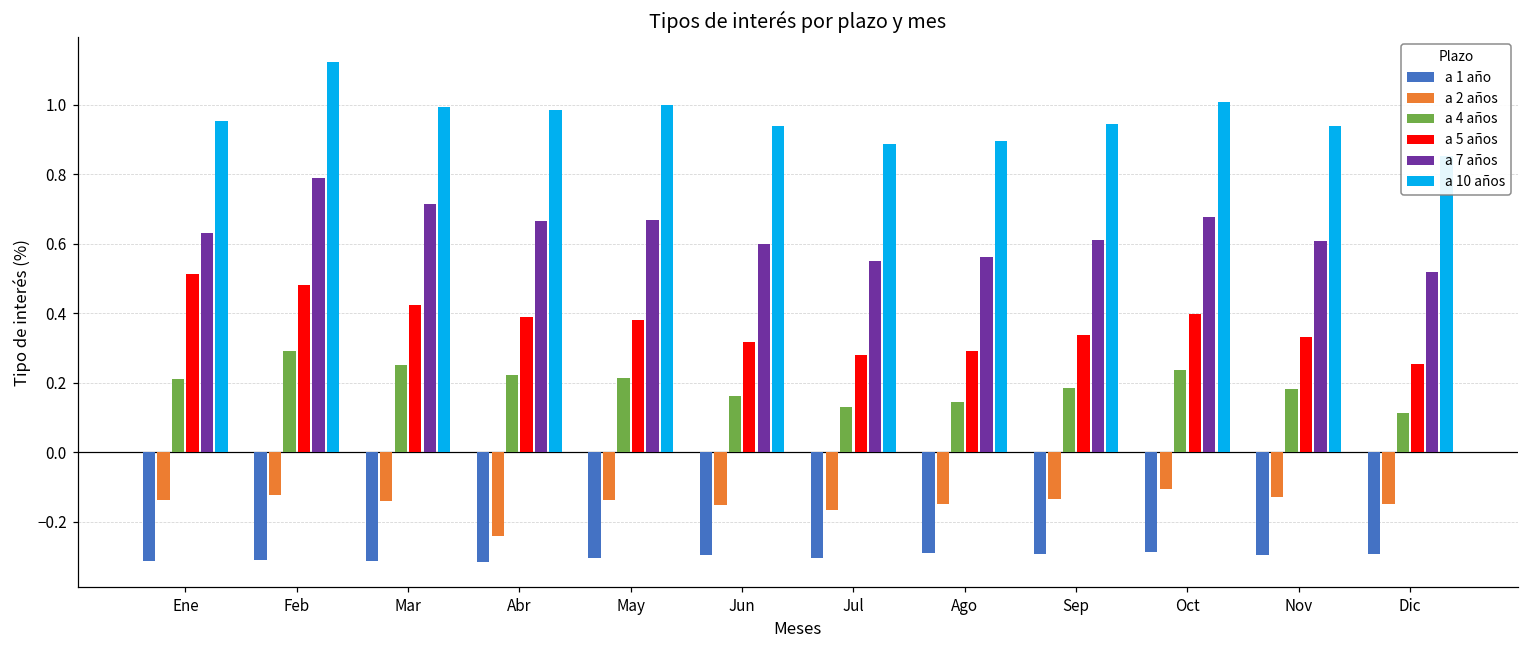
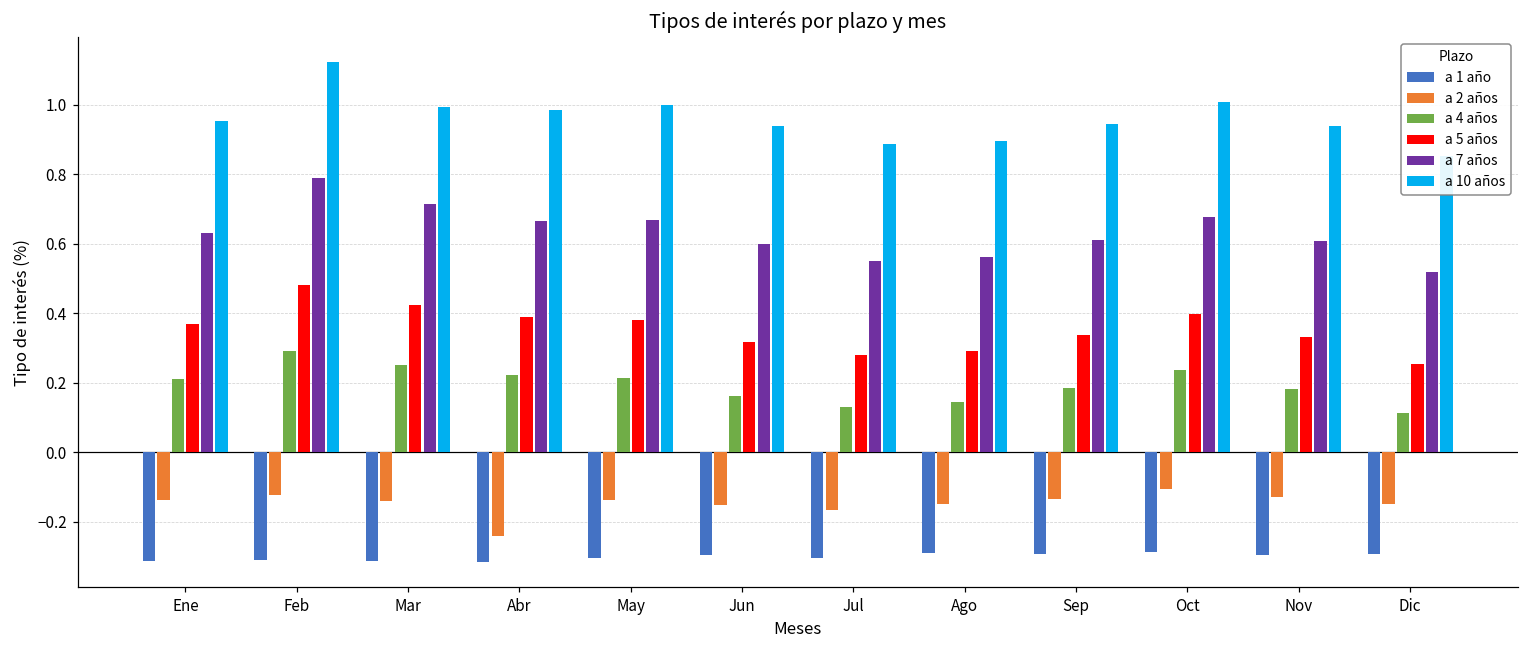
a 5 años, Ene: 0.51 -> 0.37
